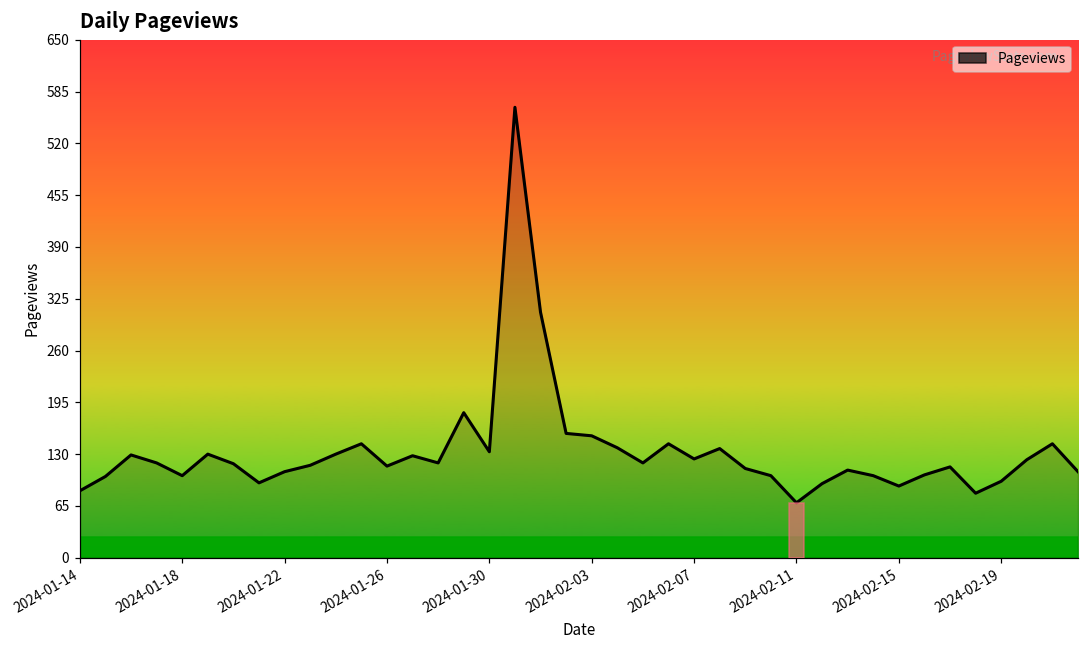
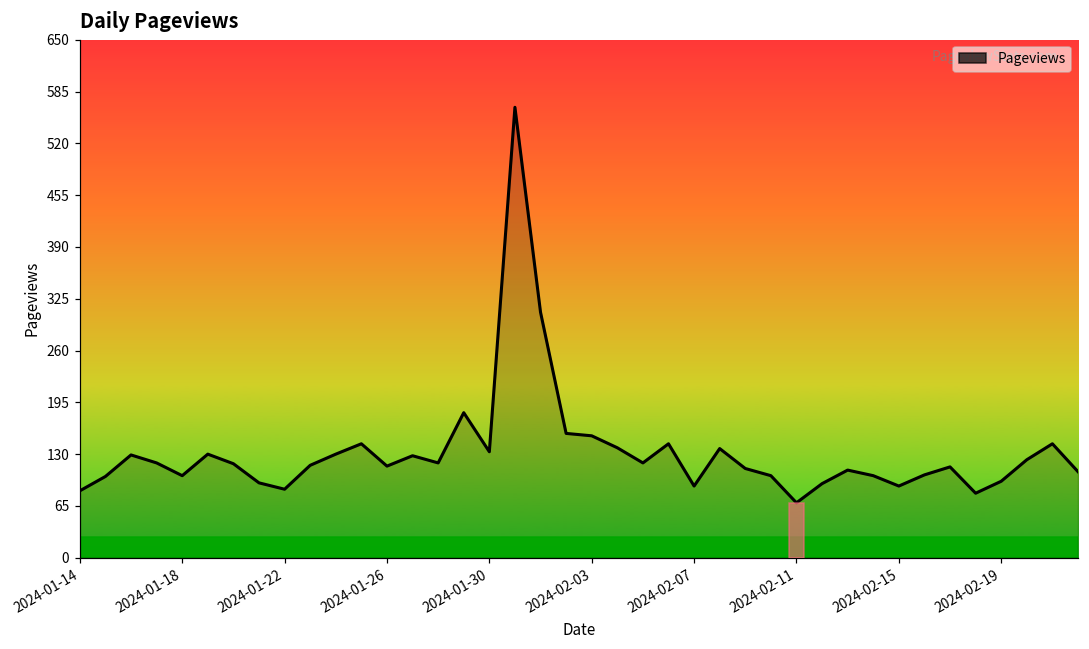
2024-01-22: 110 -> 90
2024-02-07: 120 -> 90
